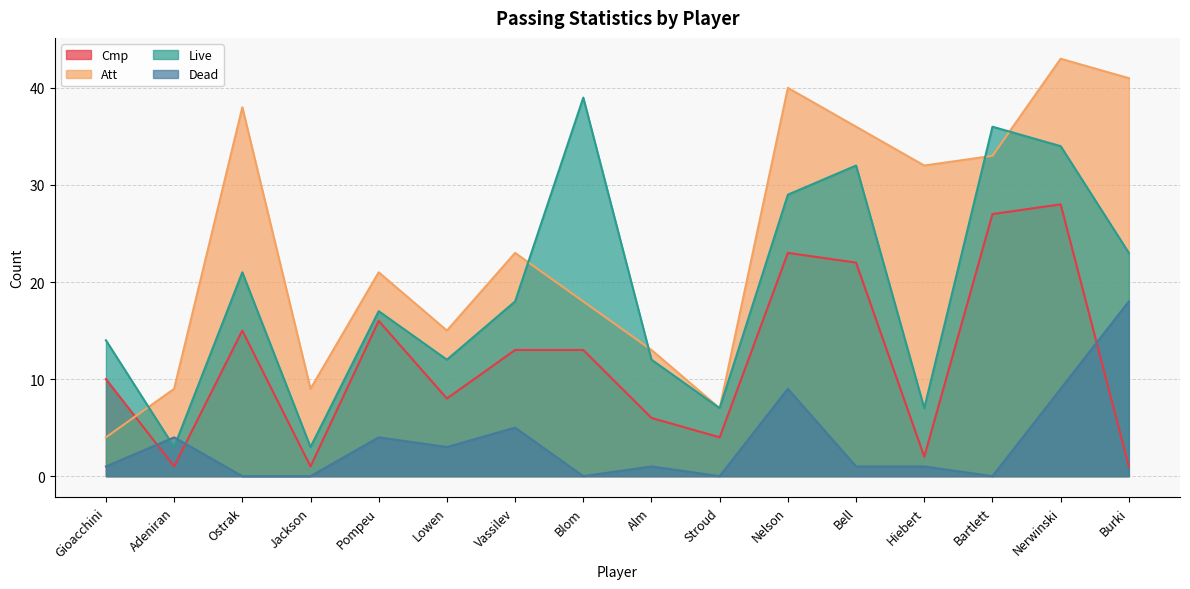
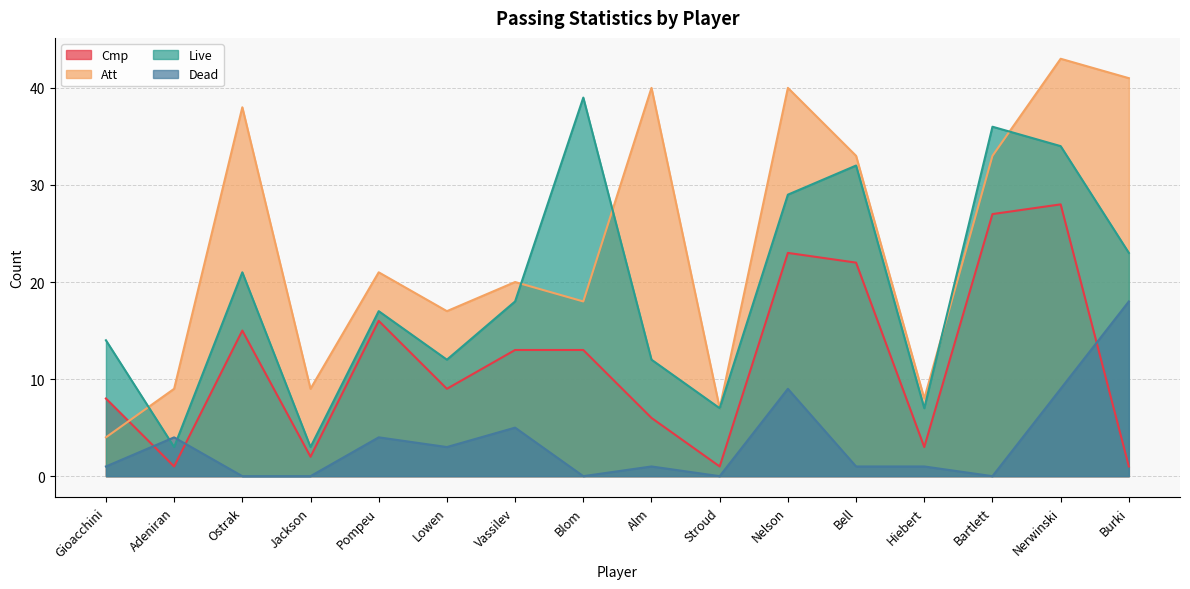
Cmp, Gioacchini: 10 -> 8
Cmp, Jackson: 1 -> 2
Cmp, Lowen: 8 -> 9
Att, Lowen: 15 -> 17
Att, Vassilev: 23 -> 20
Att, Alm: 13 -> 40
Cmp, Stroud: 4 -> 1
Att, Bell: 36 -> 33
Cmp, Hiebert: 2 -> 3
Att, Hiebert: 32 -> 8
